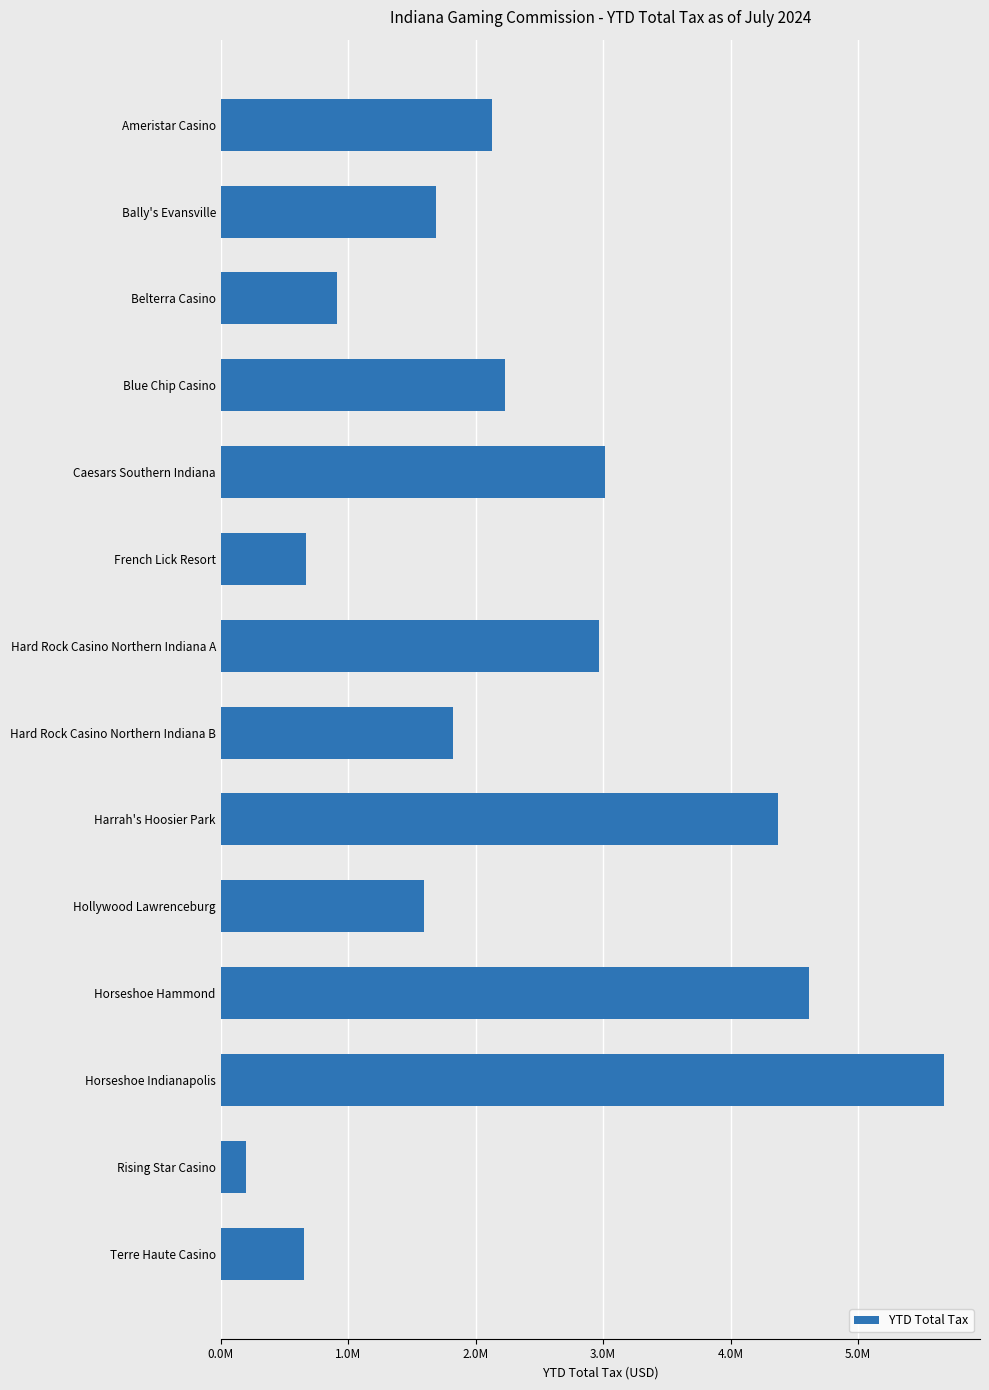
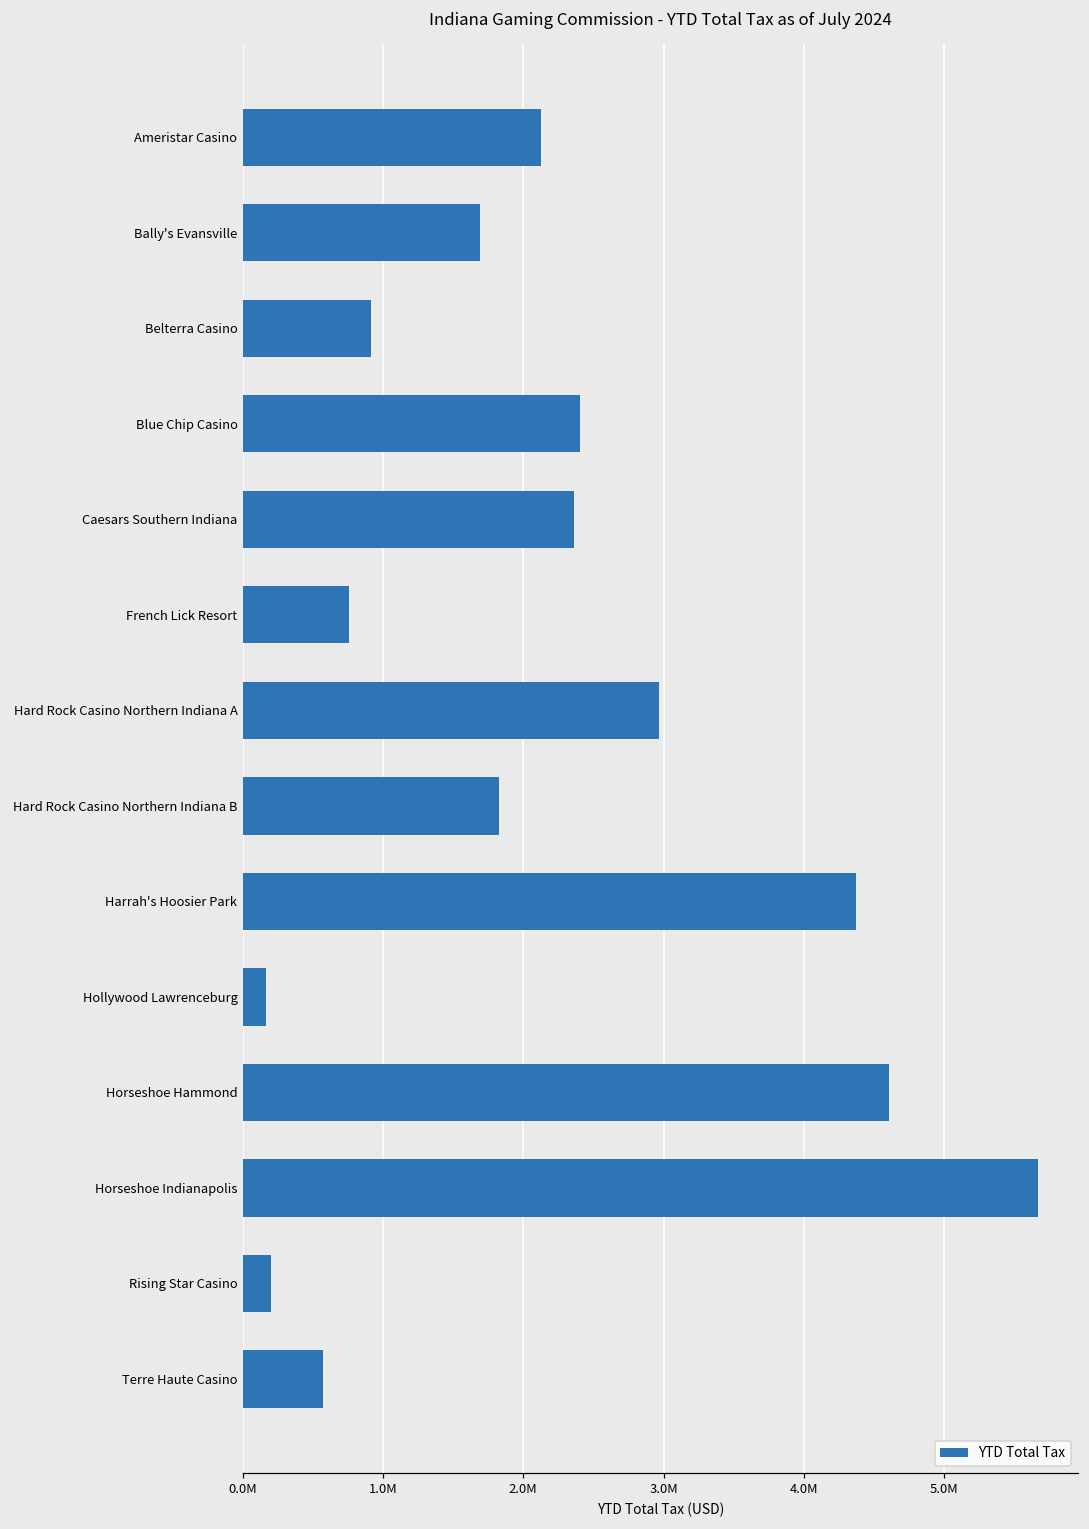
Blue Chip Casino: 2230000 -> 2400000
Caesars Southern Indiana: 3010000 -> 2360000
French Lick Resort: 670000 -> 760000
Hollywood Lawrenceburg: 1590000 -> 160000
Terre Haute Casino: 660000 -> 570000
